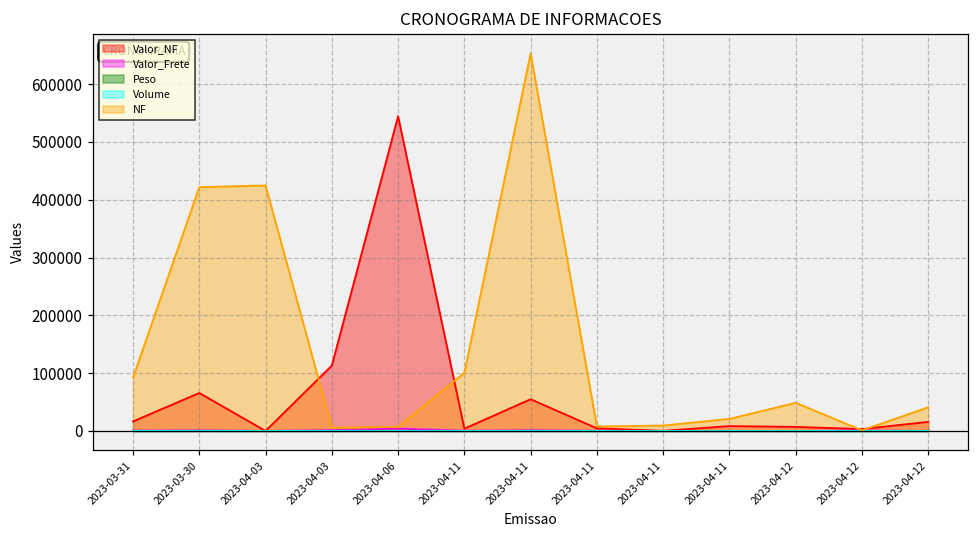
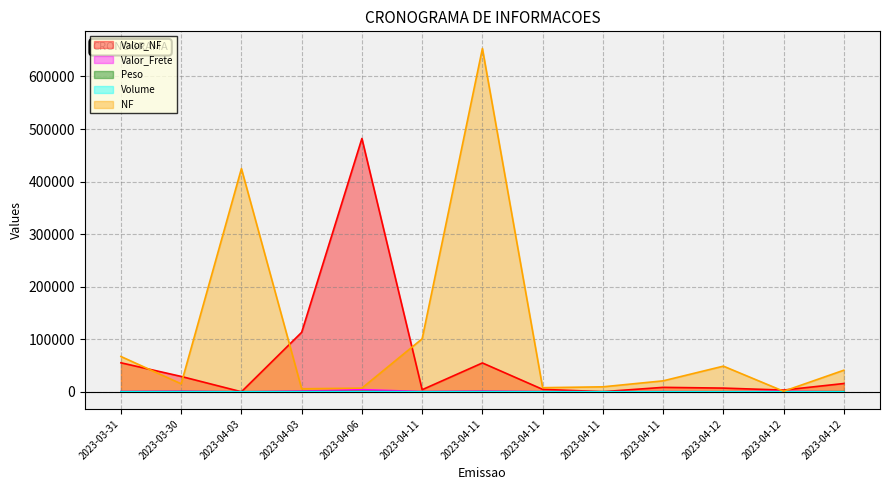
Valor_NF, 2023-03-31: 20000 -> 60000
NF, 2023-03-31: 90000 -> 70000
Valor_NF, 2023-03-30: 70000 -> 30000
NF, 2023-03-30: 420000 -> 20000
Valor_NF, 2023-04-06: 540000 -> 480000
